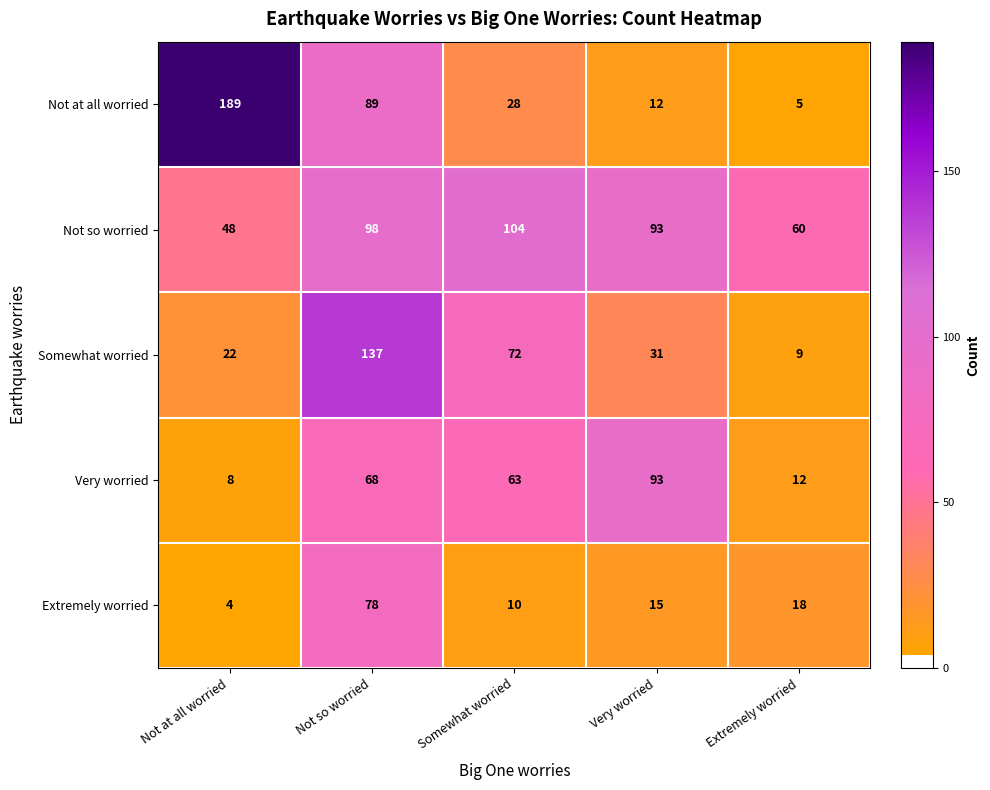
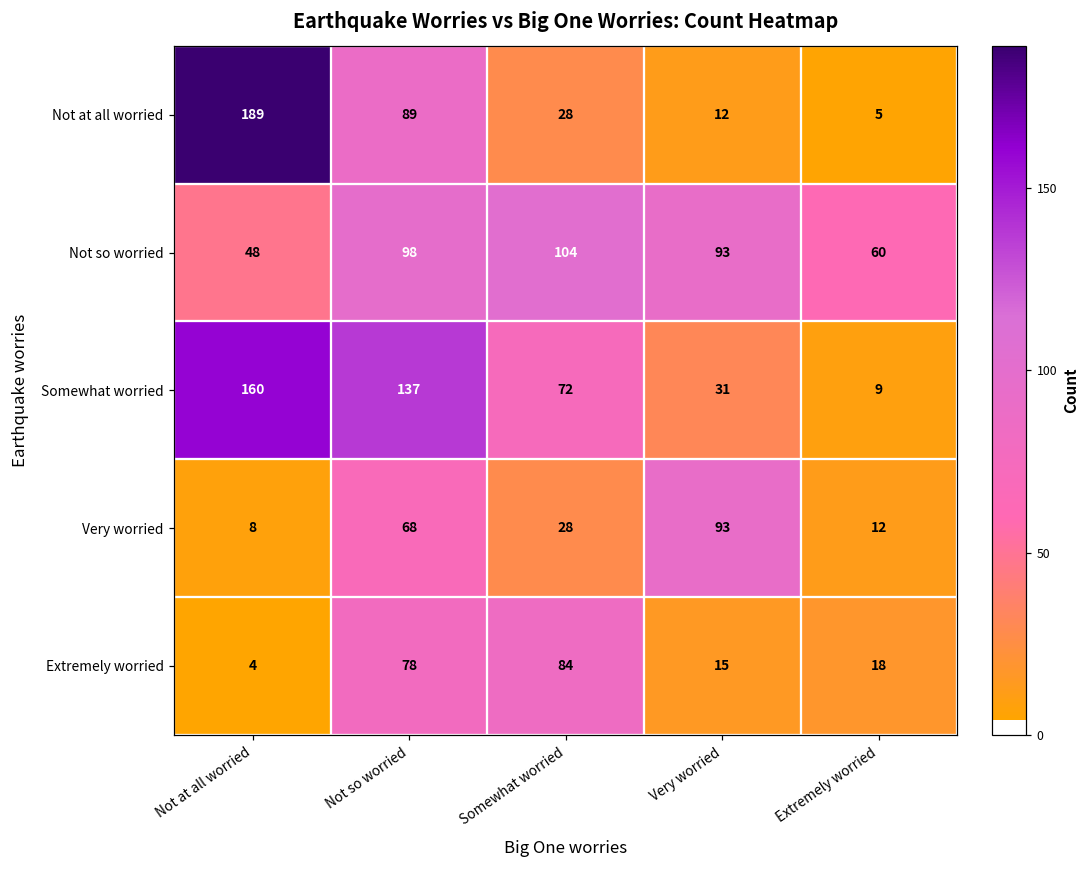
Somewhat worried, Not at all worried: 22 -> 160
Very worried, Somewhat worried: 63 -> 28
Extremely worried, Somewhat worried: 10 -> 84
